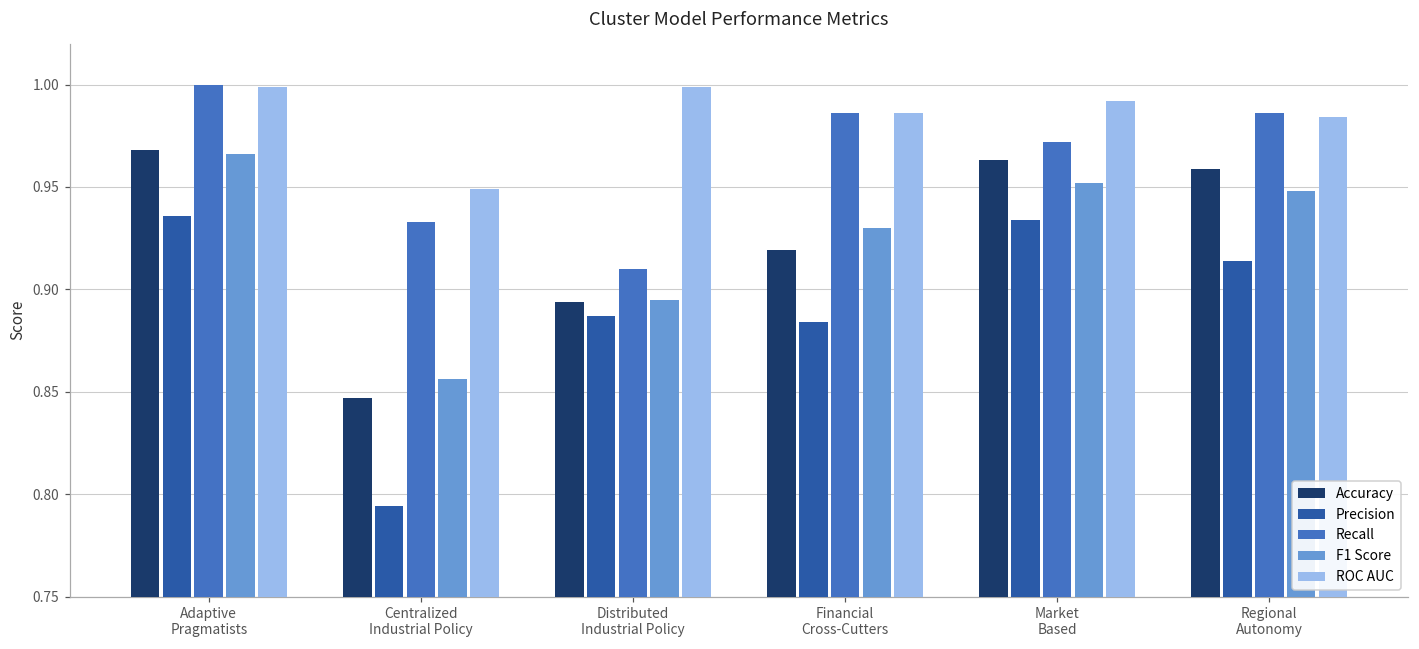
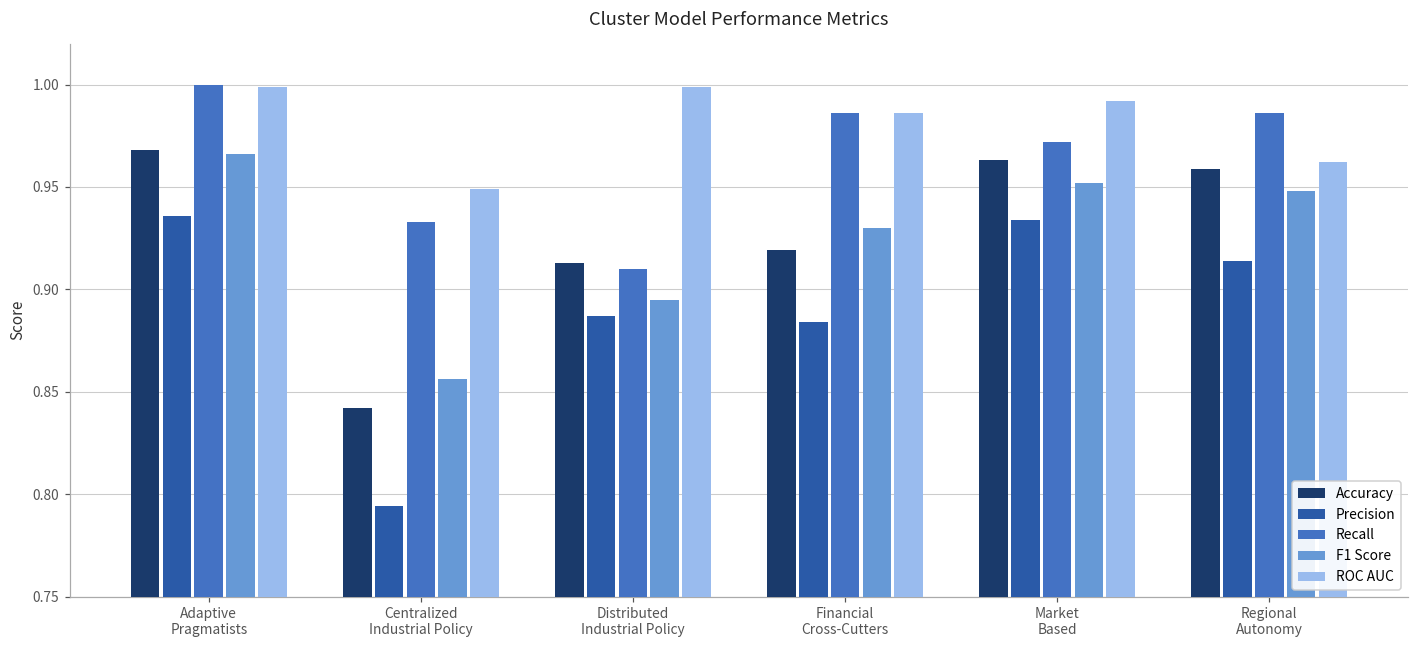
Accuracy, Centralized Industrial Policy: 0.847 -> 0.842
Accuracy, Distributed Industrial Policy: 0.894 -> 0.913
ROC AUC, Regional Autonomy: 0.984 -> 0.962
